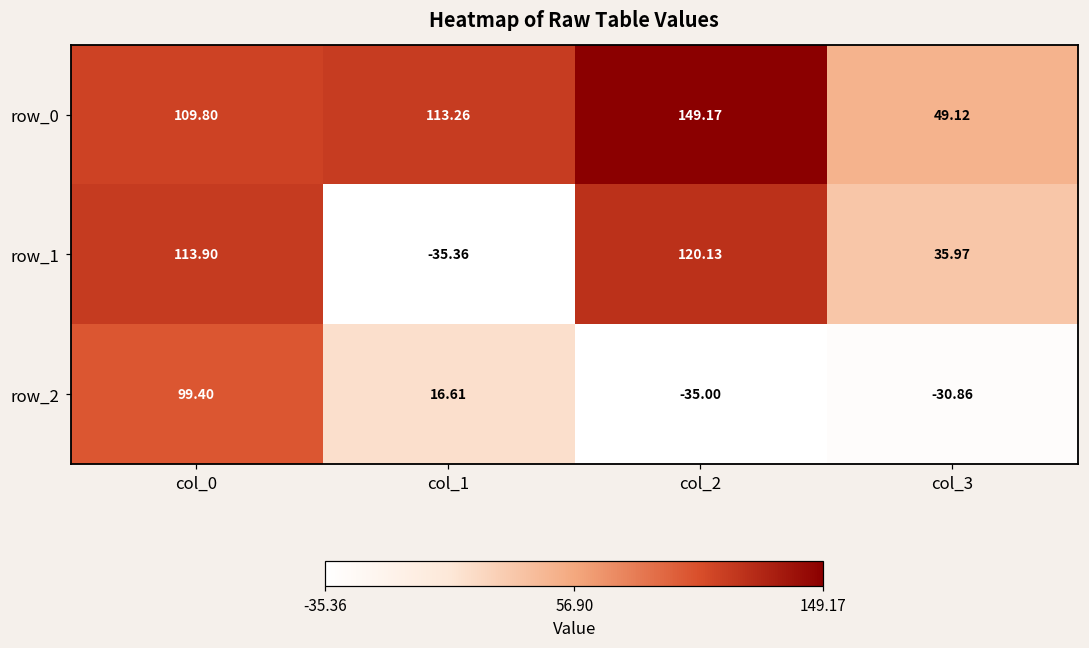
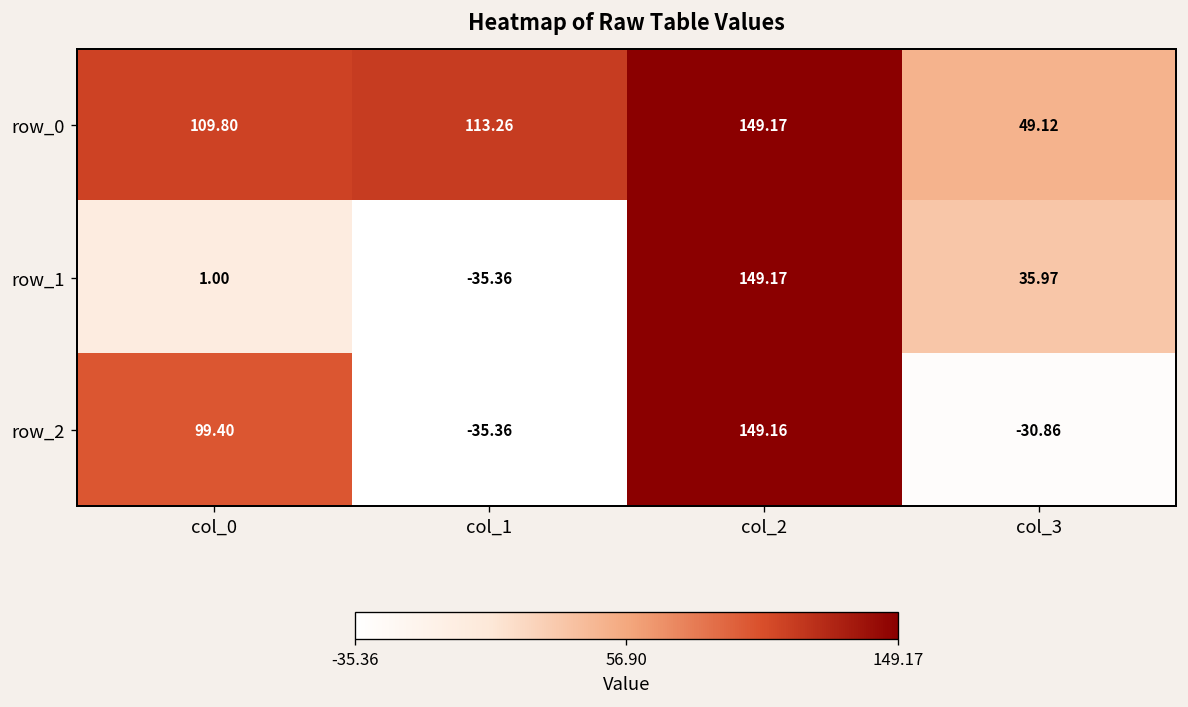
row_1, col_0: 113.90 -> 1.00
row_1, col_2: 120.13 -> 149.17
row_2, col_1: 16.61 -> -35.36
row_2, col_2: -35.00 -> 149.16
